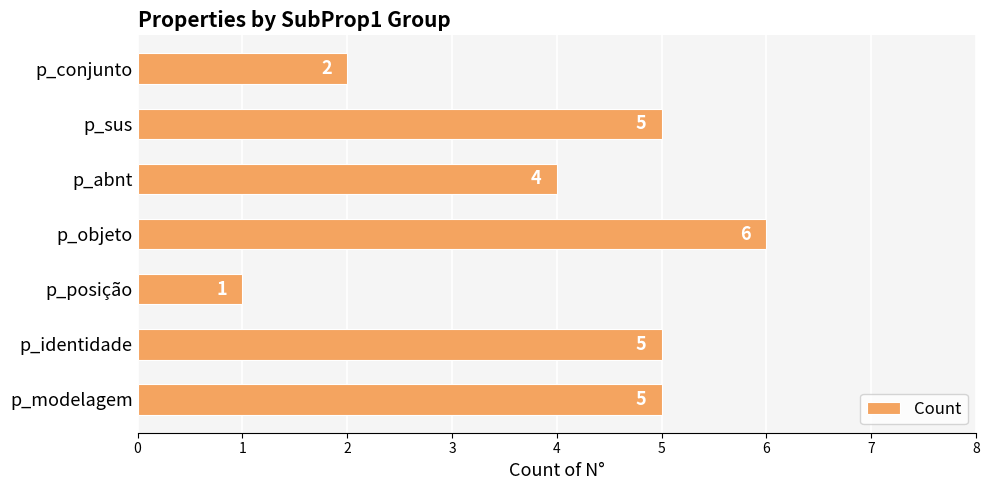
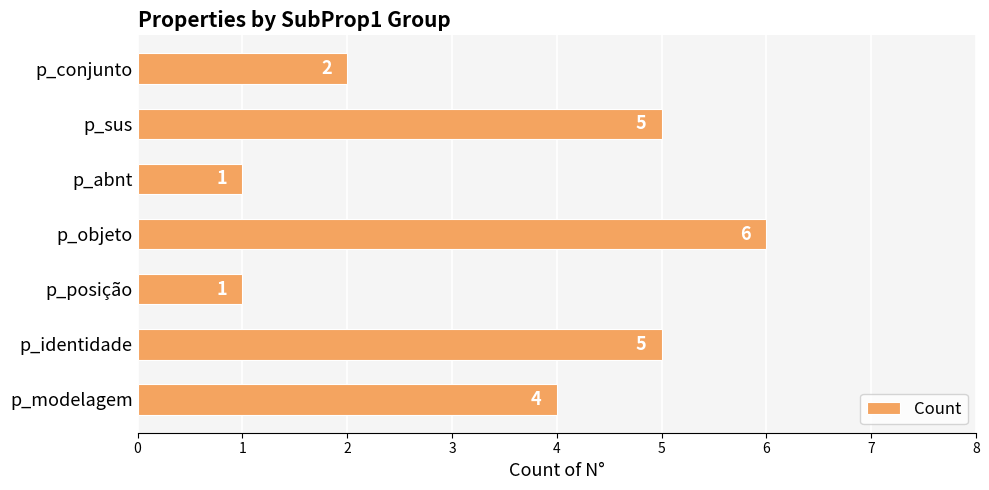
p_abnt: 4 -> 1
p_modelagem: 5 -> 4
